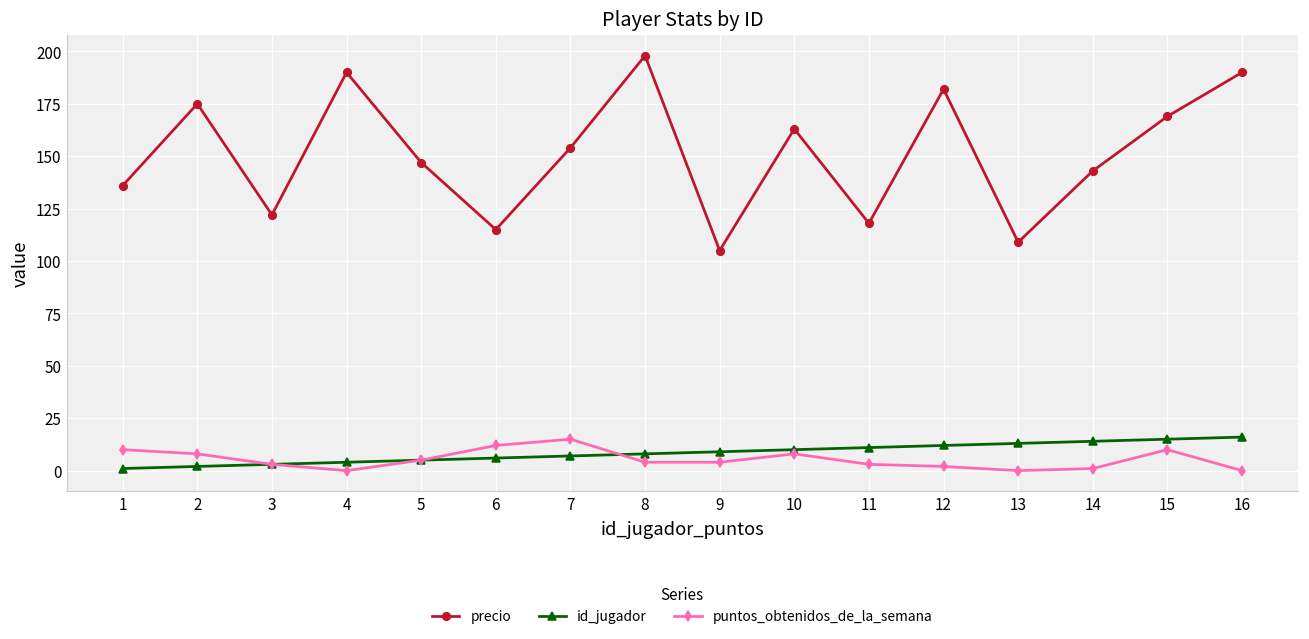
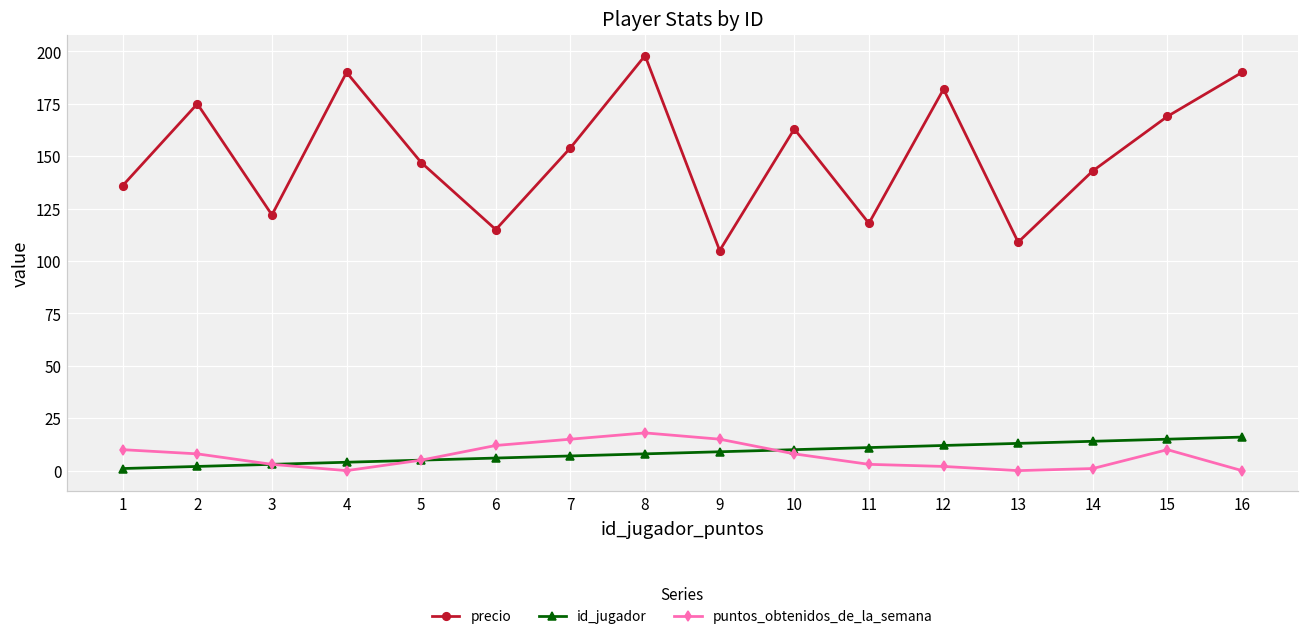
puntos_obtenidos_de_la_semana, 8: 4 -> 18
puntos_obtenidos_de_la_semana, 9: 4 -> 15
